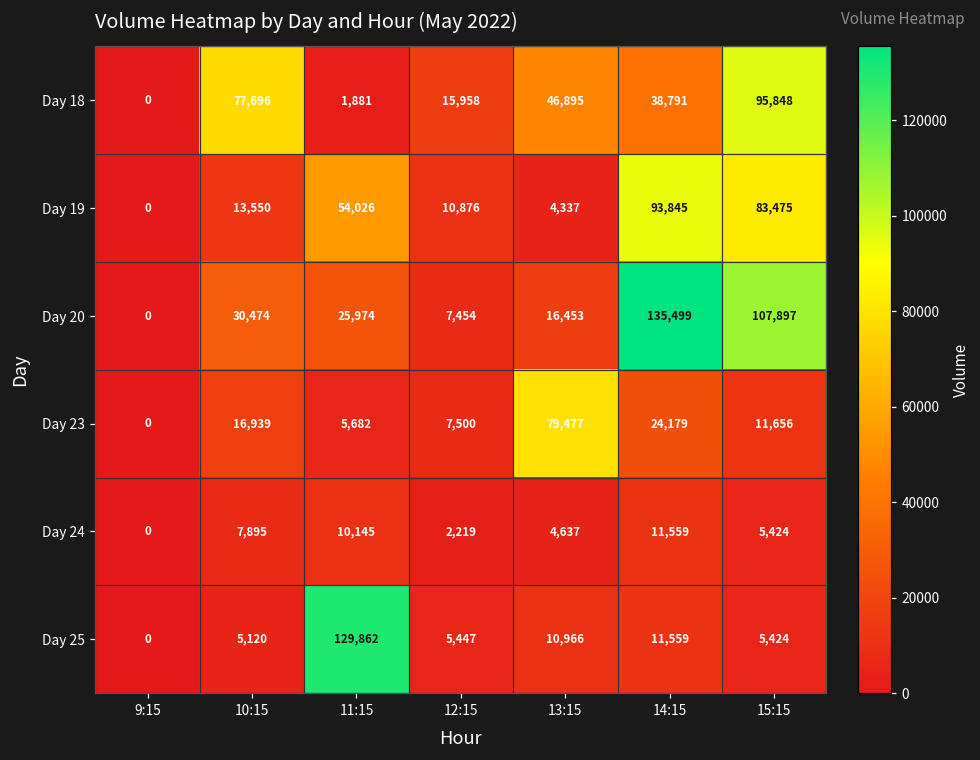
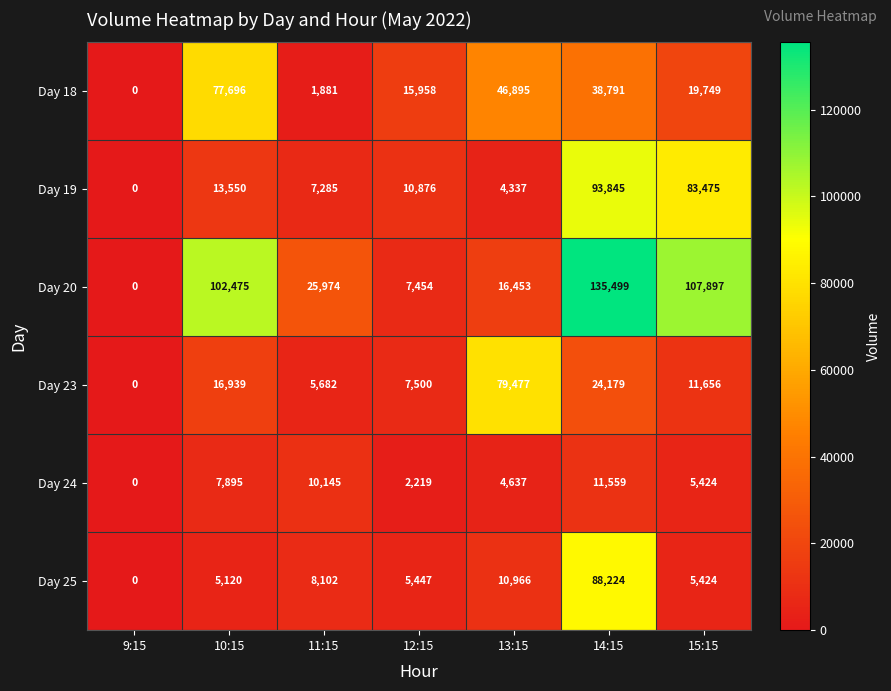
Day 18, 15:15: 95,848 -> 19,749
Day 19, 11:15: 54,026 -> 7,285
Day 20, 10:15: 30,474 -> 102,475
Day 25, 11:15: 129,862 -> 8,102
Day 25, 14:15: 11,559 -> 88,224
